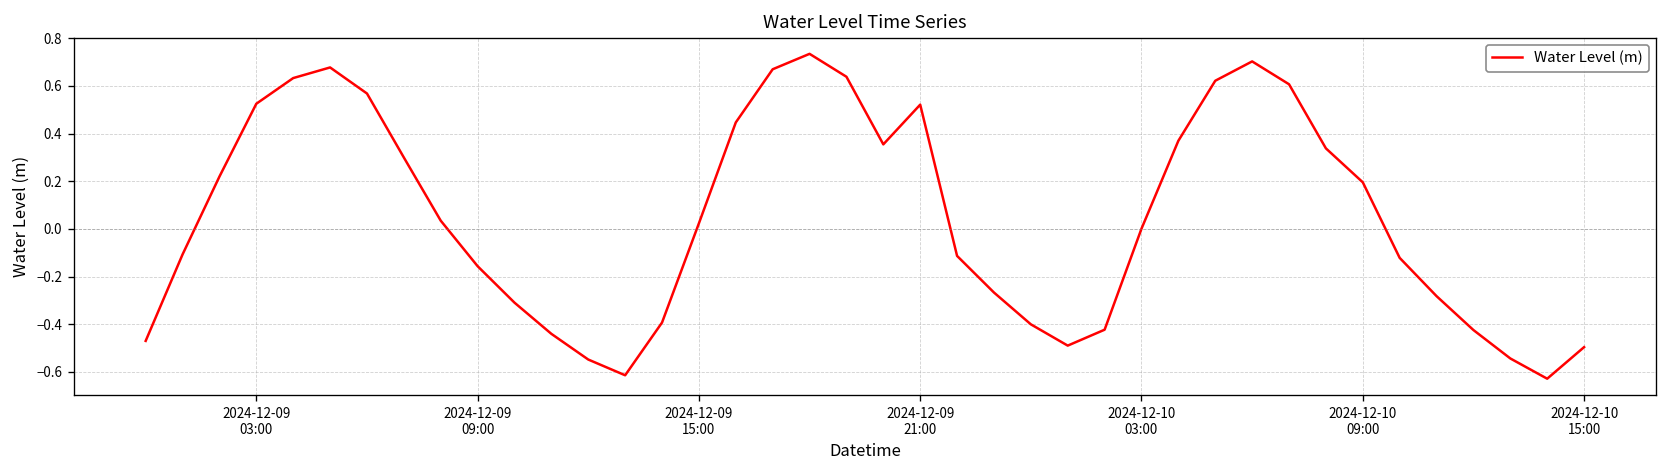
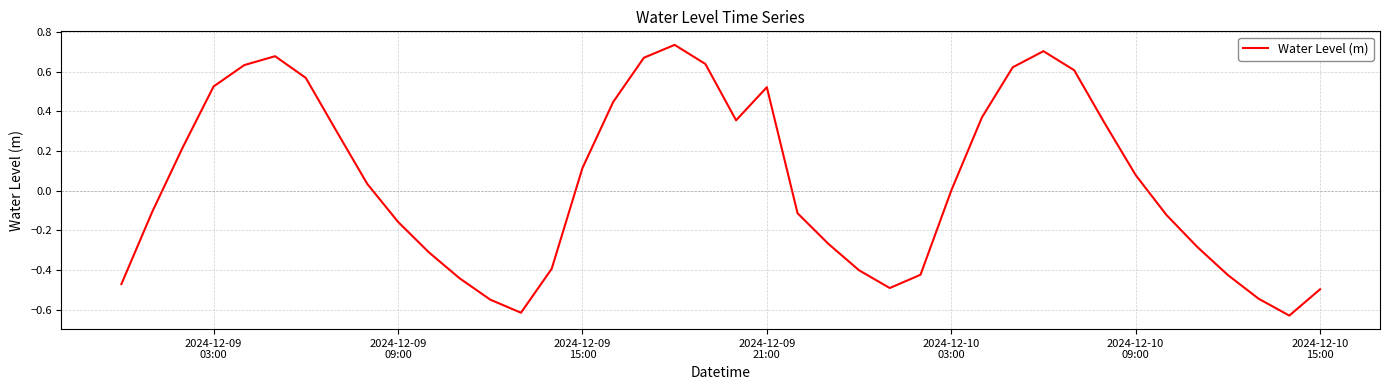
2024-12-09 15:00: 0.02 -> 0.11
2024-12-10 09:00: 0.20 -> 0.08
